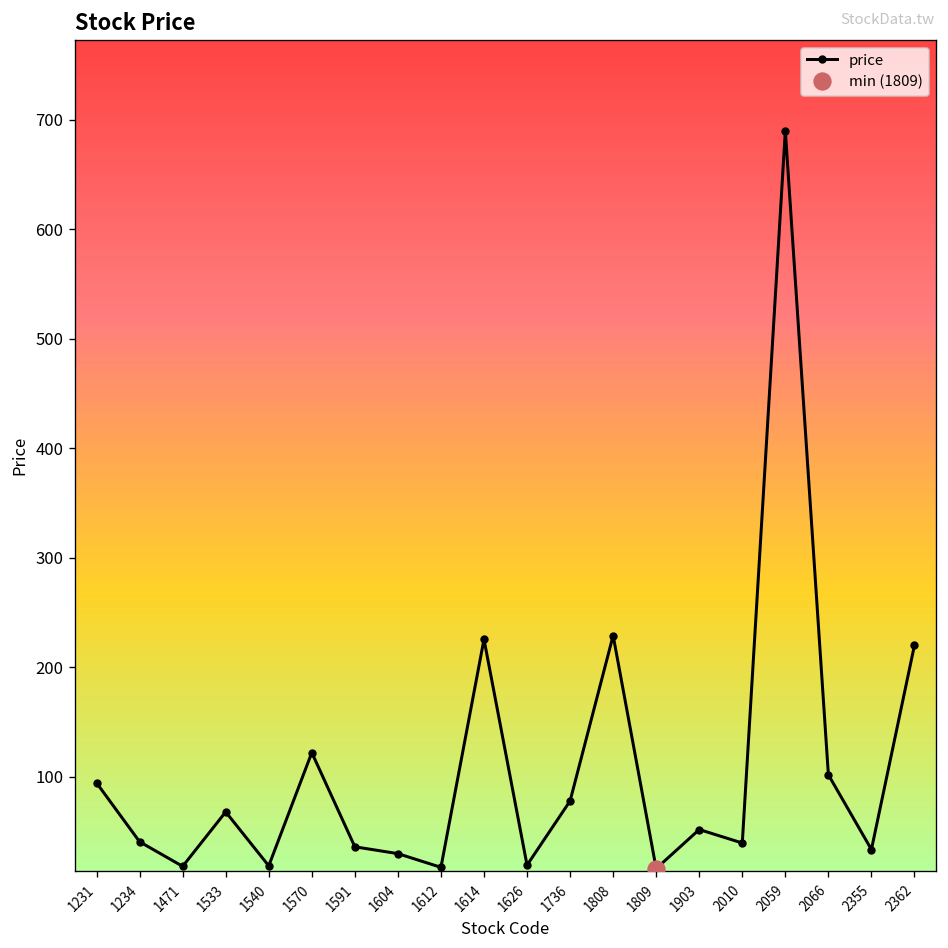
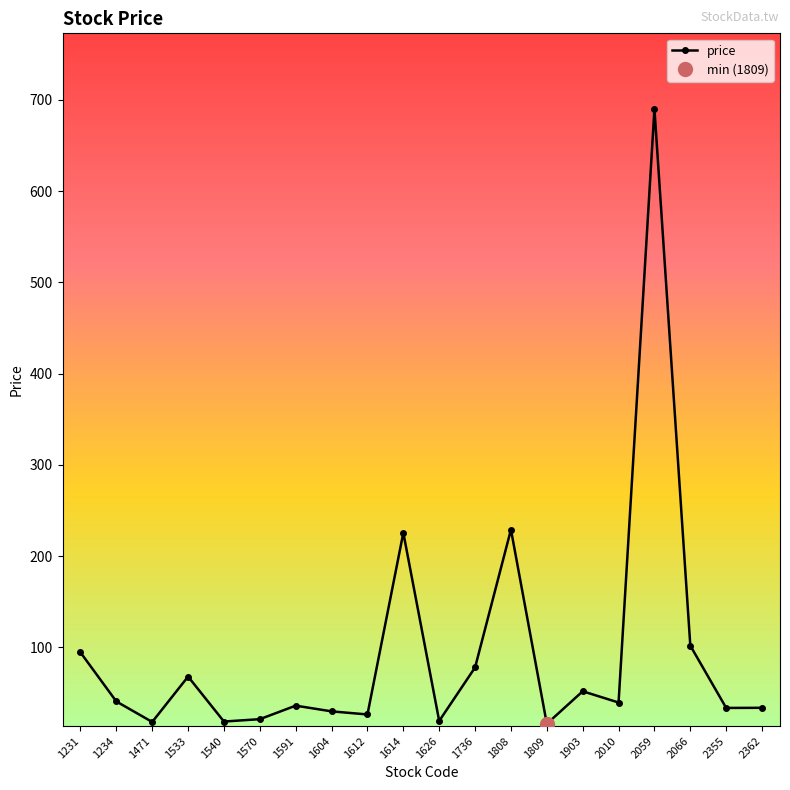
price, 1570: 120 -> 20
price, 1612: 20 -> 30
price, 2362: 220 -> 30
